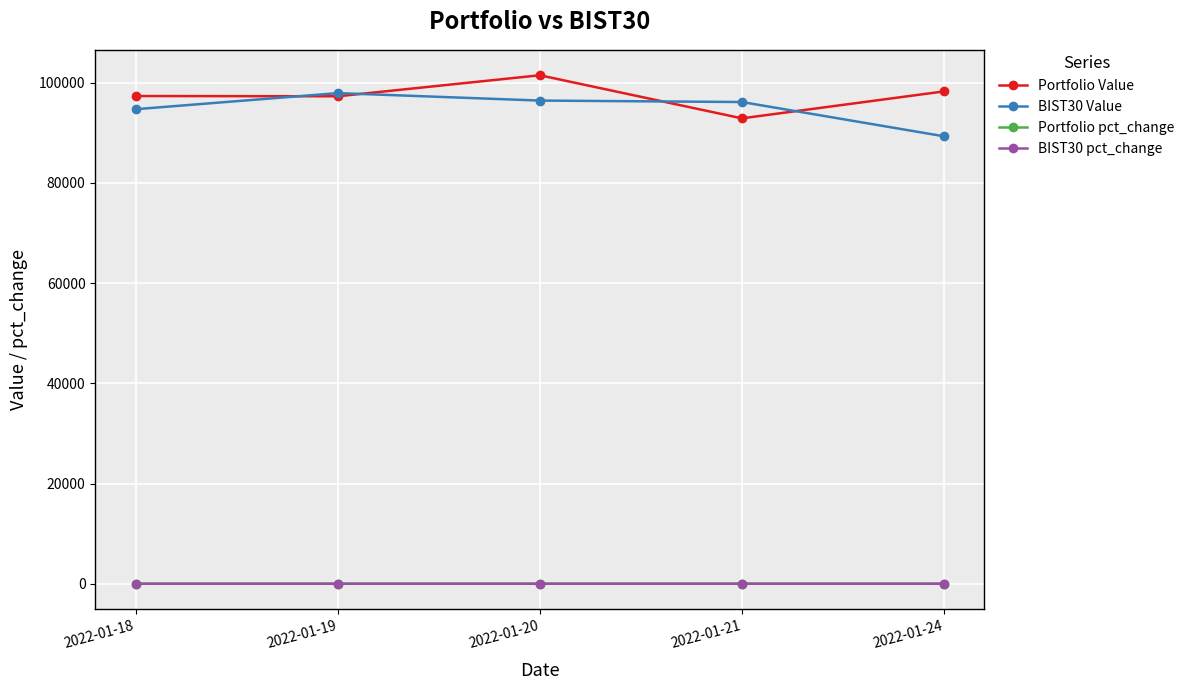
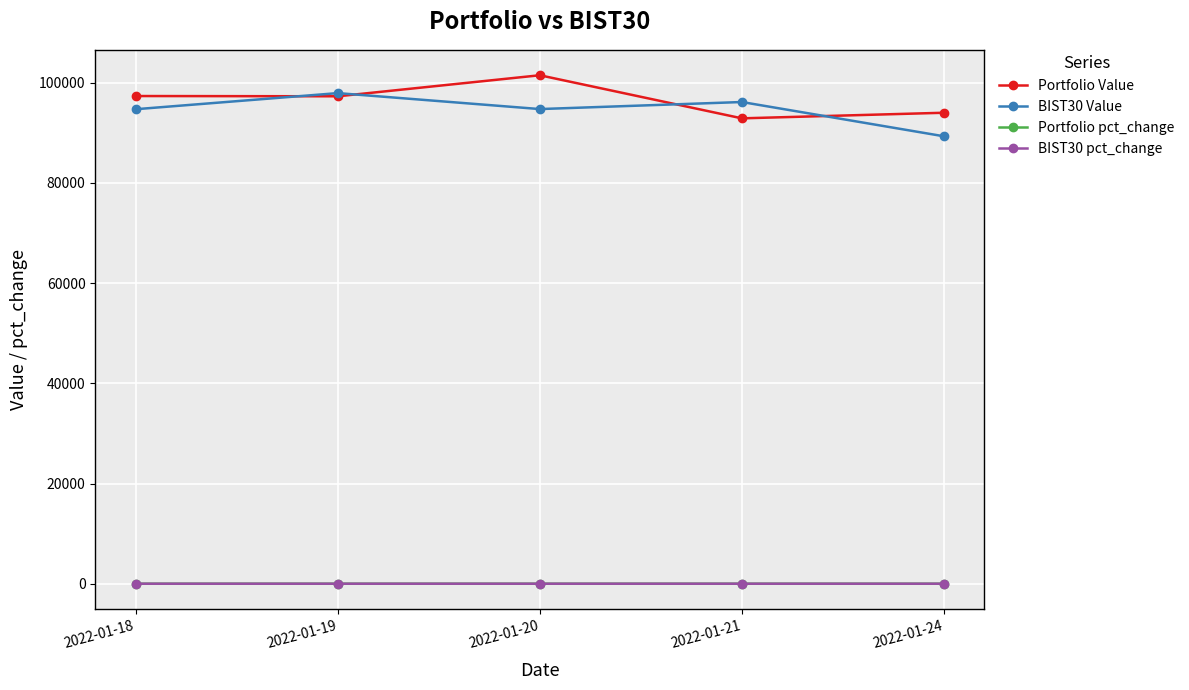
BIST30 Value, 2022-01-20: 96000 -> 95000
Portfolio Value, 2022-01-24: 98000 -> 94000
